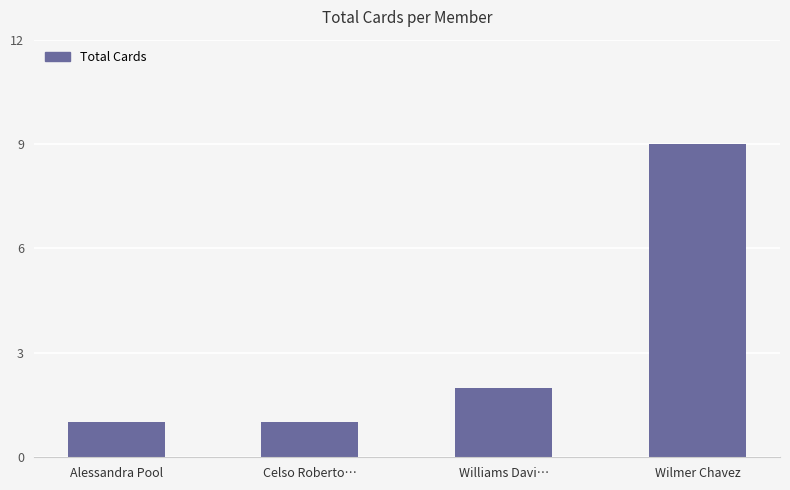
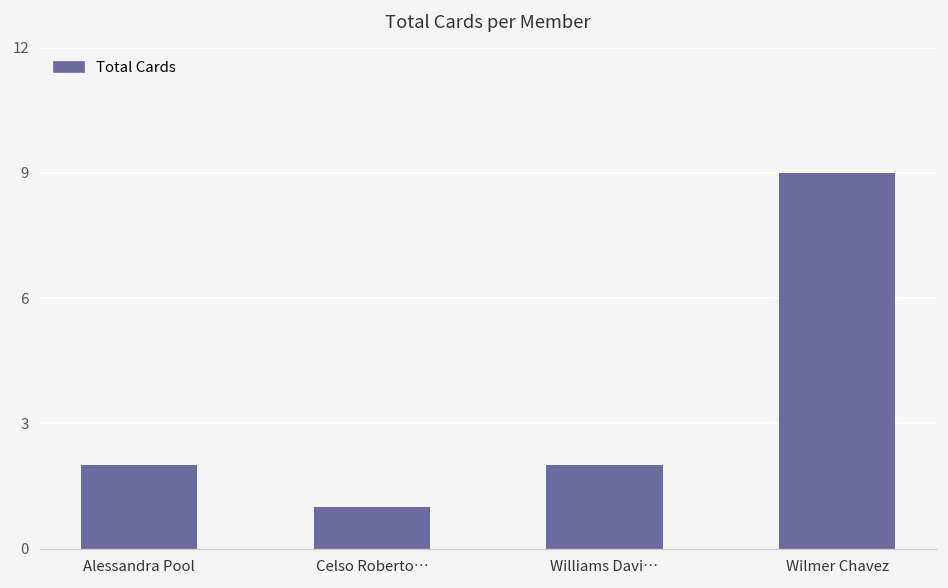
Alessandra Pool: 1 -> 2
